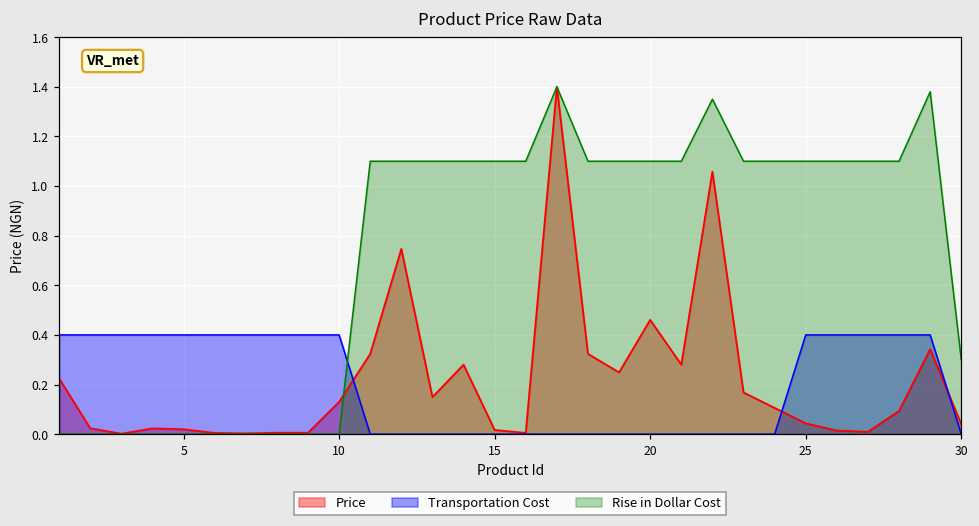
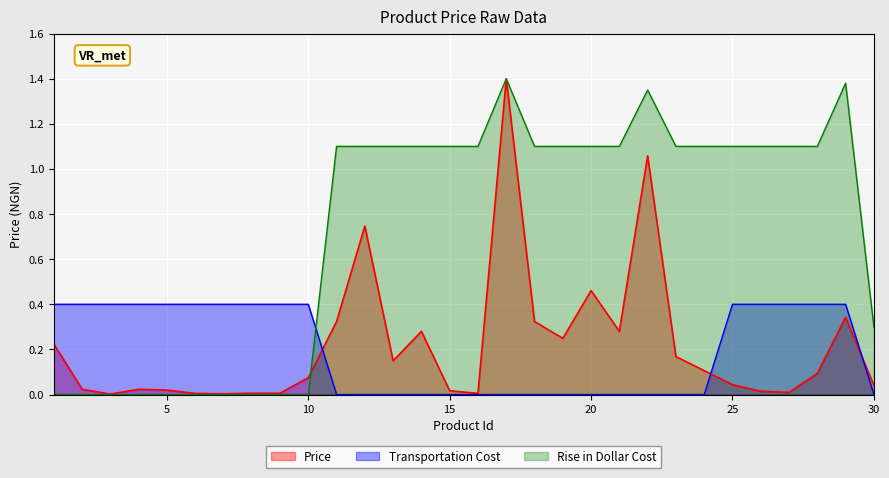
Price, 10: 0.13 -> 0.07
